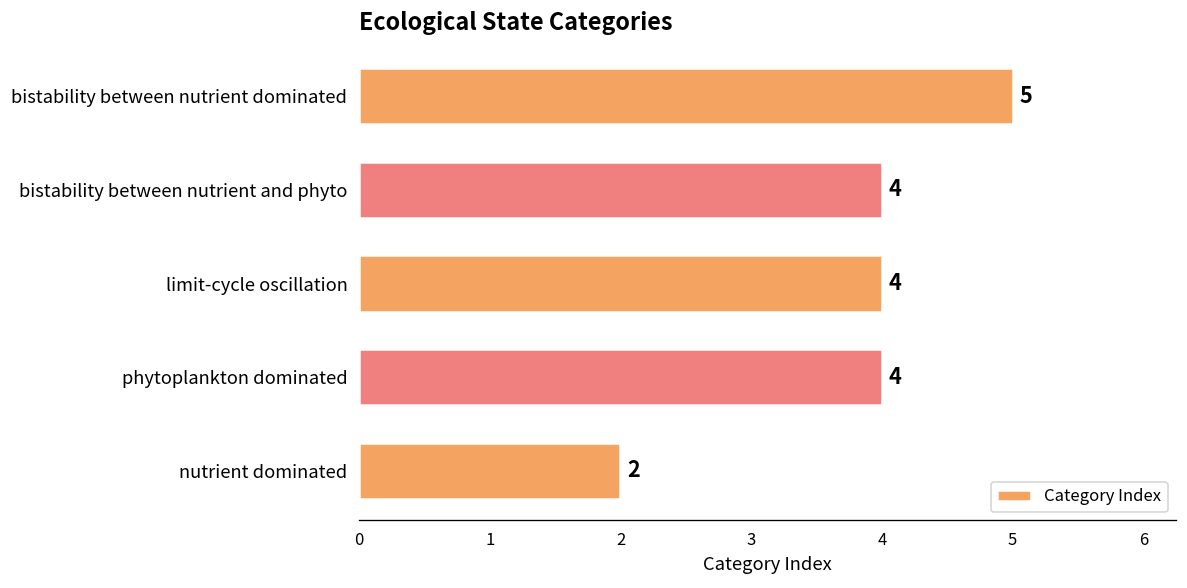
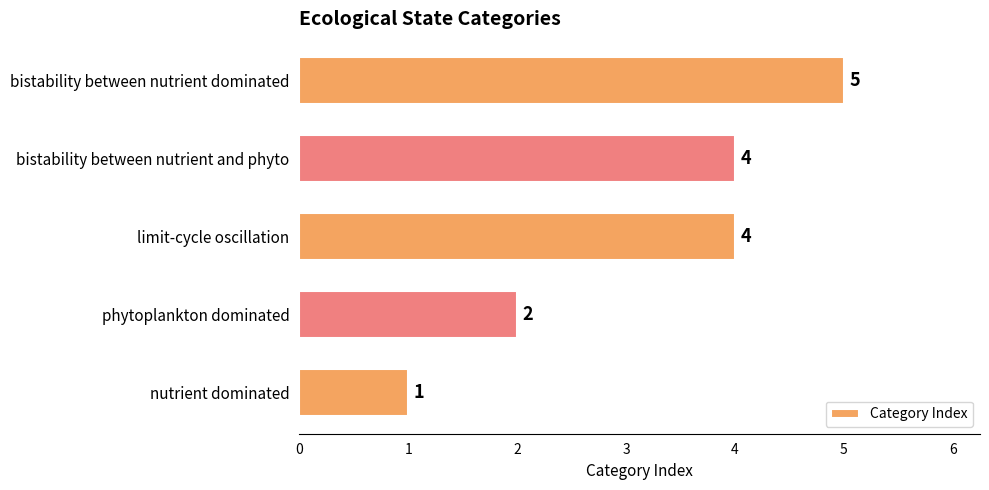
phytoplankton dominated: 4 -> 2
nutrient dominated: 2 -> 1
